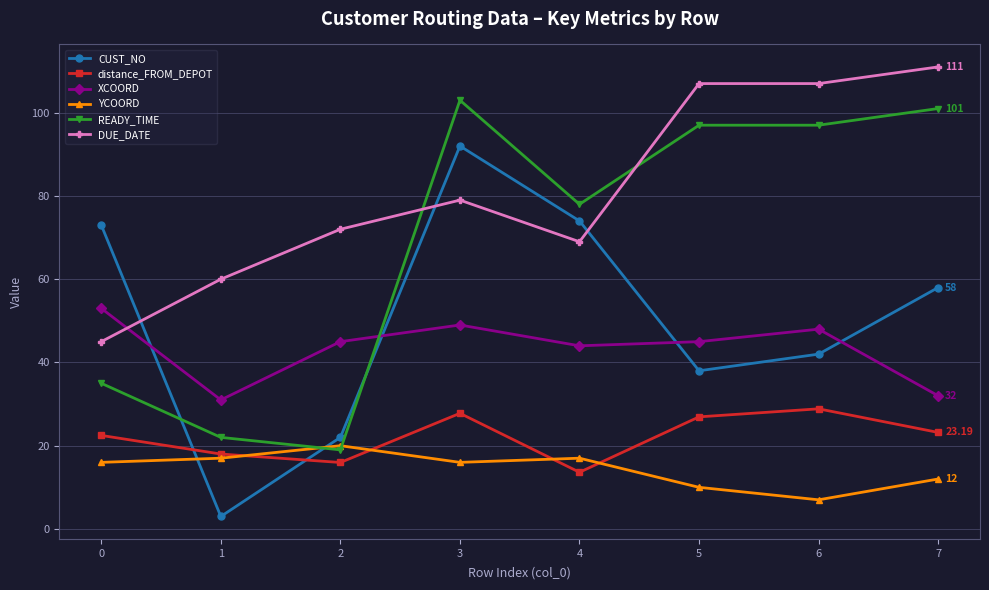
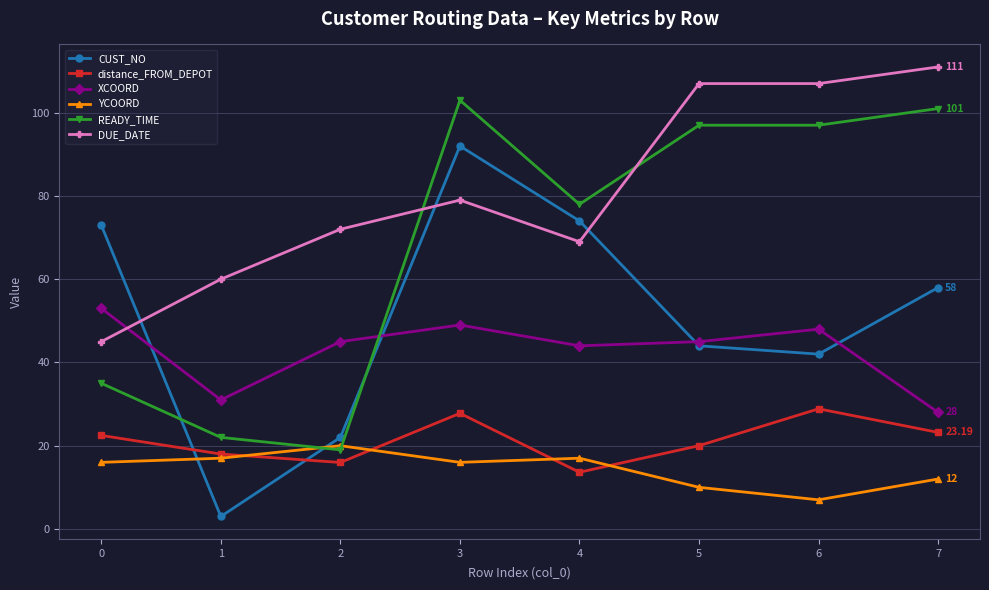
CUST_NO, 5: 38 -> 44
distance_FROM_DEPOT, 5: 27 -> 20
XCOORD, 7: 32 -> 28
